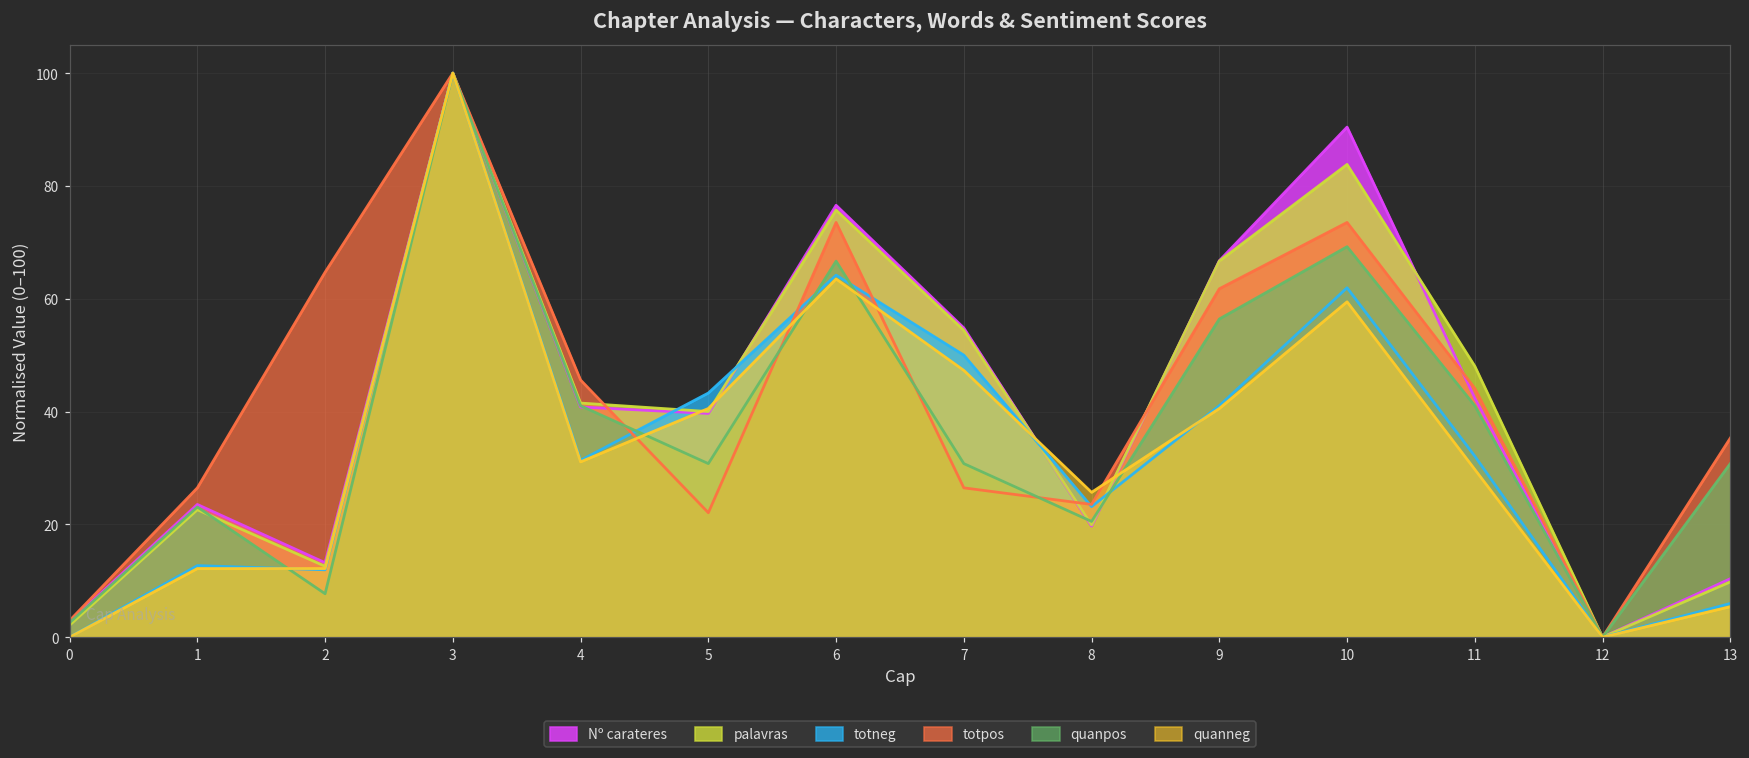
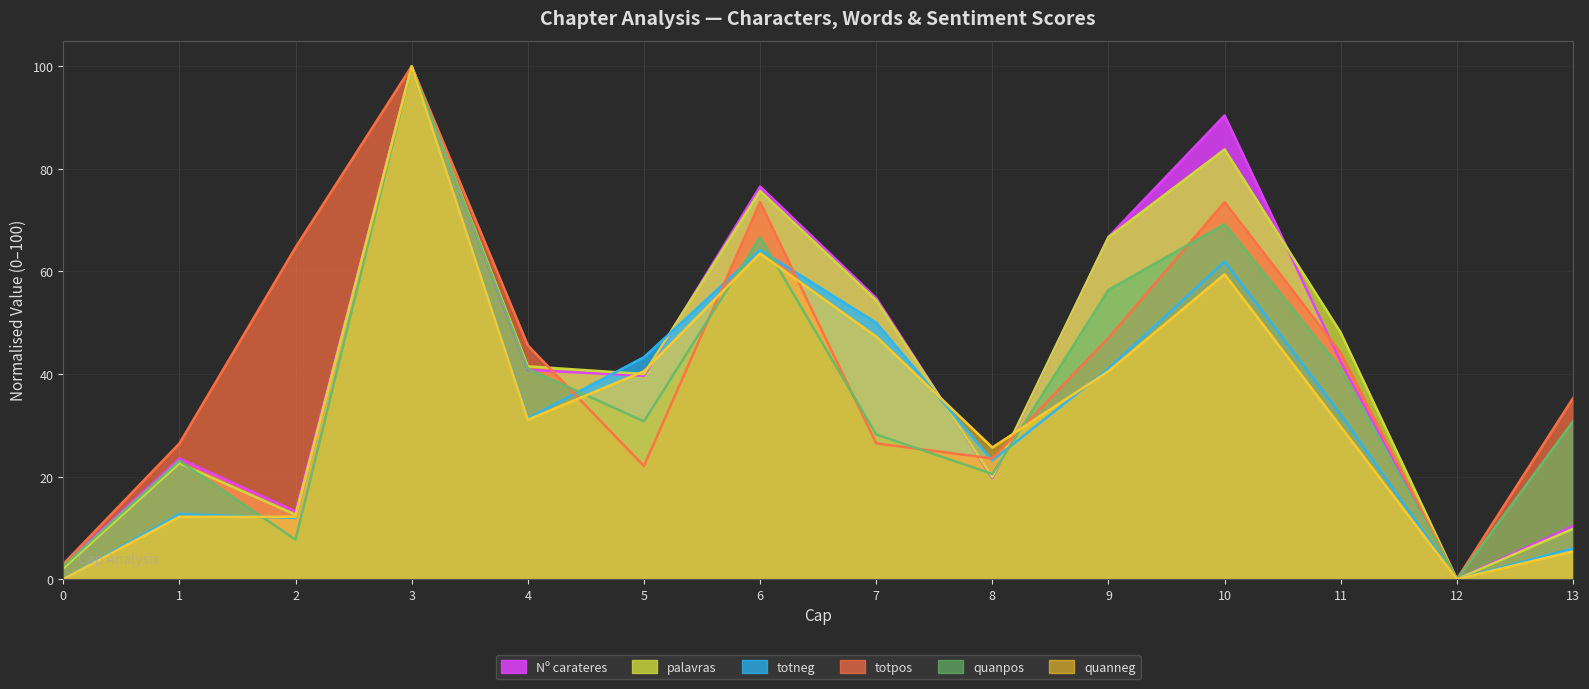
quanpos, 7: 31 -> 28
totpos, 9: 62 -> 47
